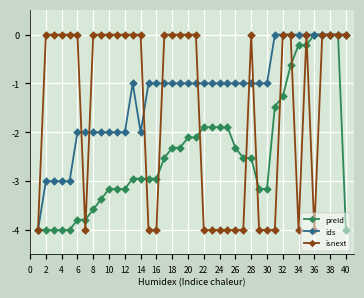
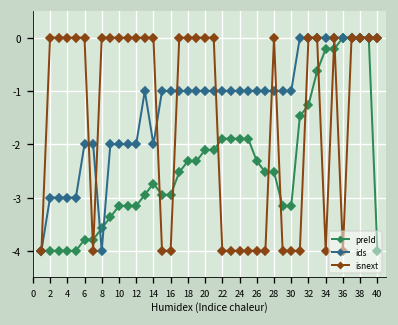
ids, 8: -2.0 -> -4.0
preId, 14: -2.9 -> -2.7
